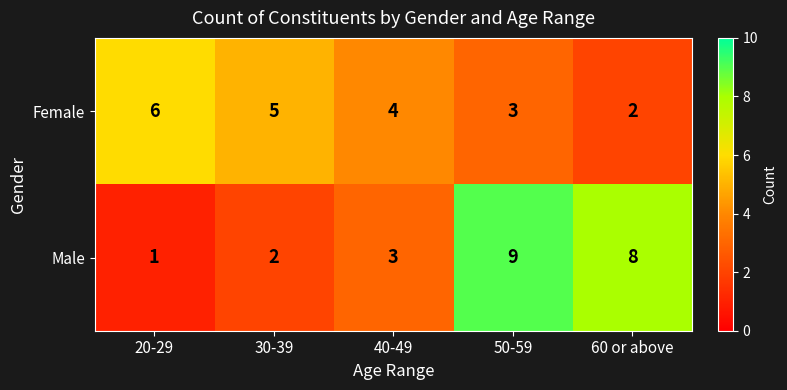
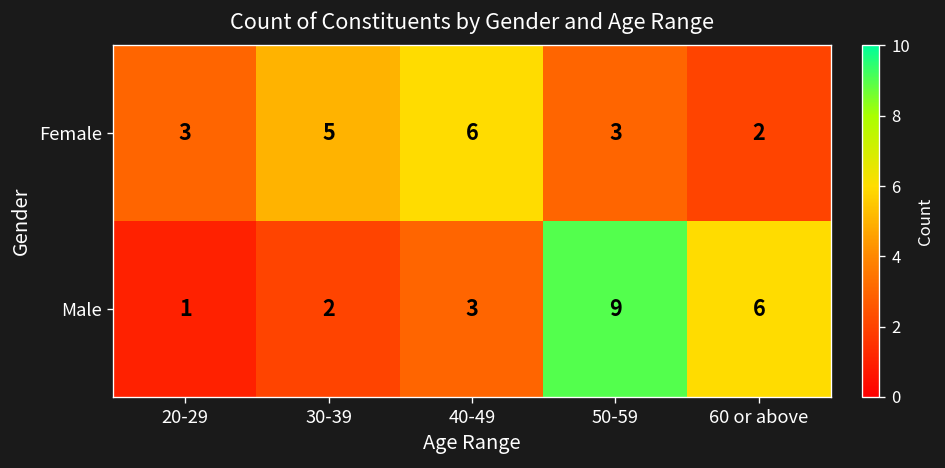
Female, 20-29: 6 -> 3
Female, 40-49: 4 -> 6
Male, 60 or above: 8 -> 6
